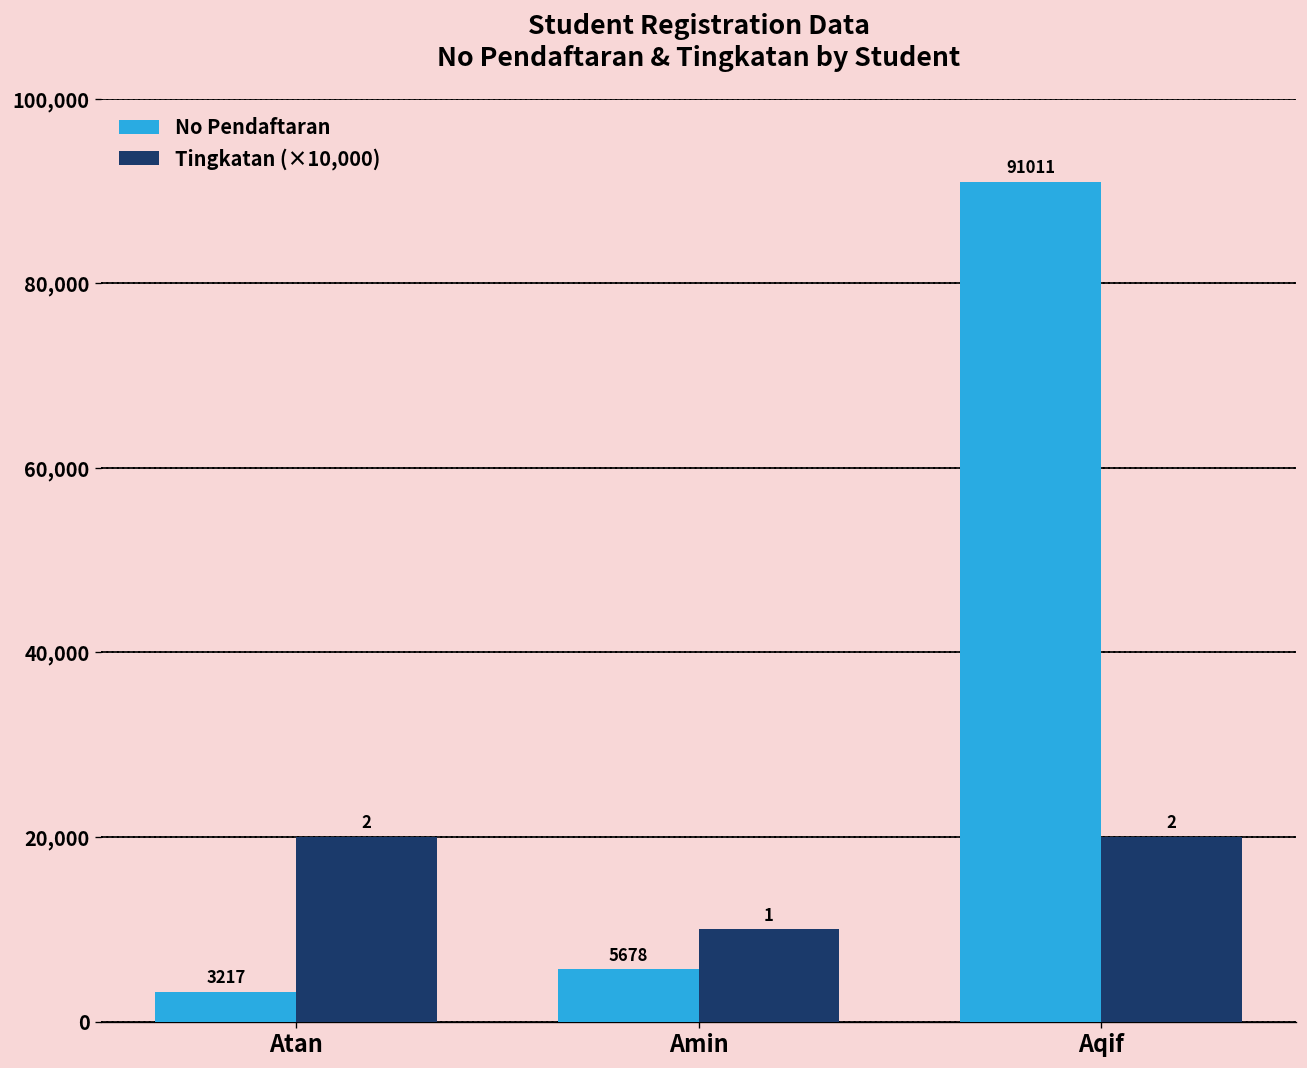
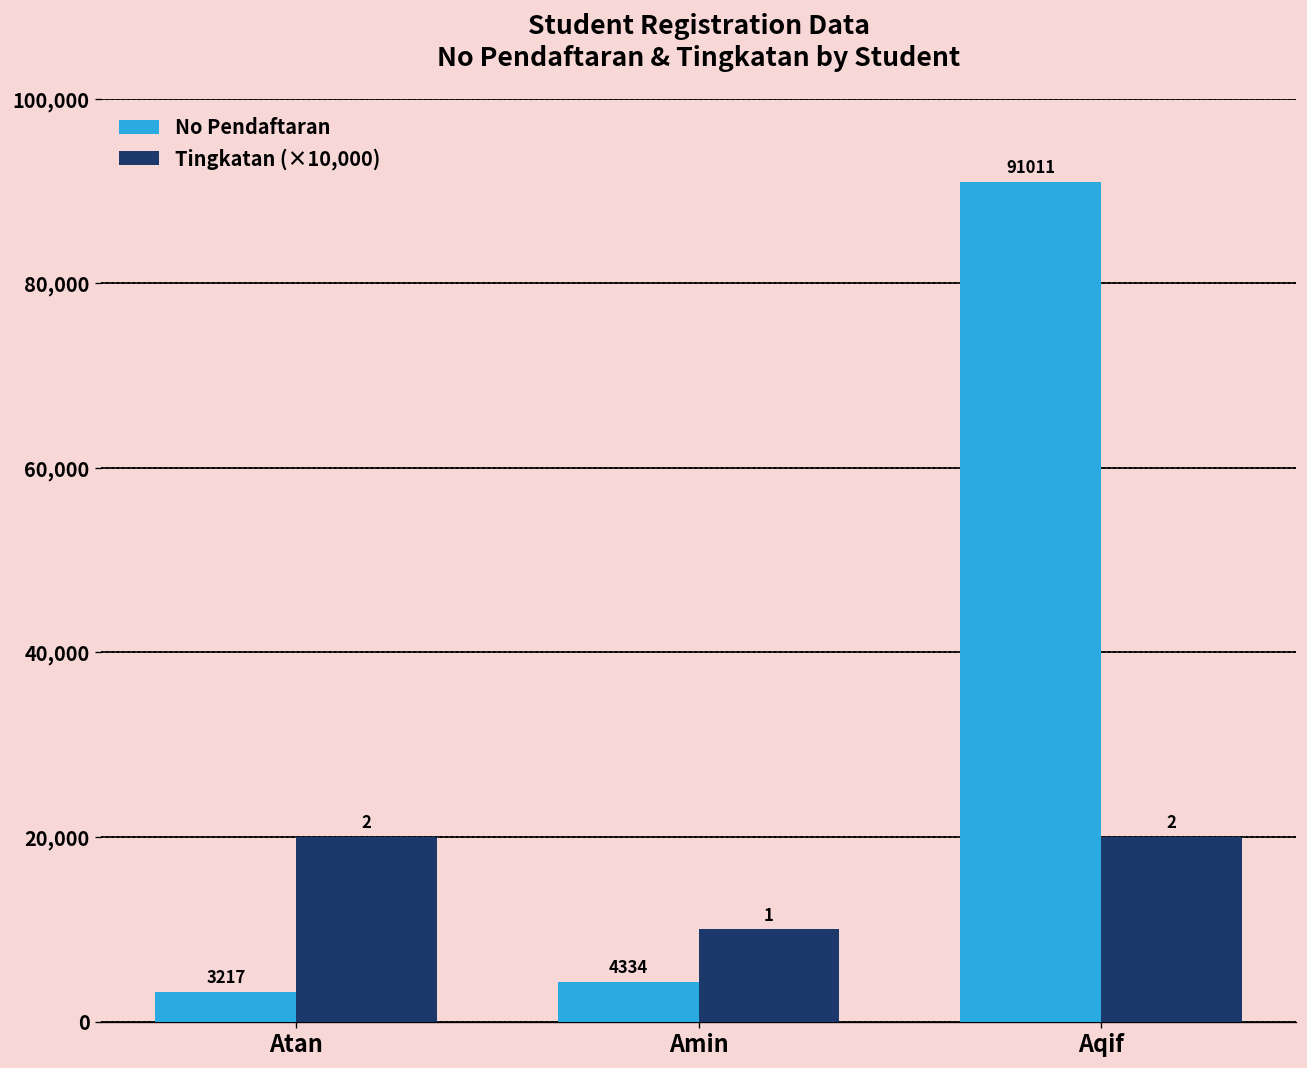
No Pendaftaran, Amin: 5678 -> 4334
